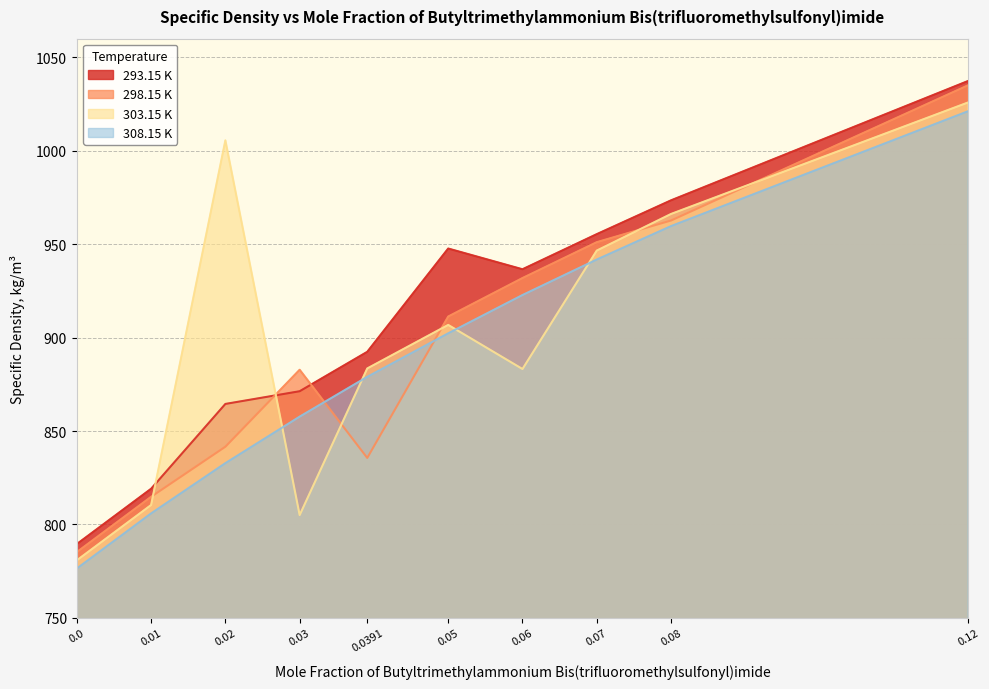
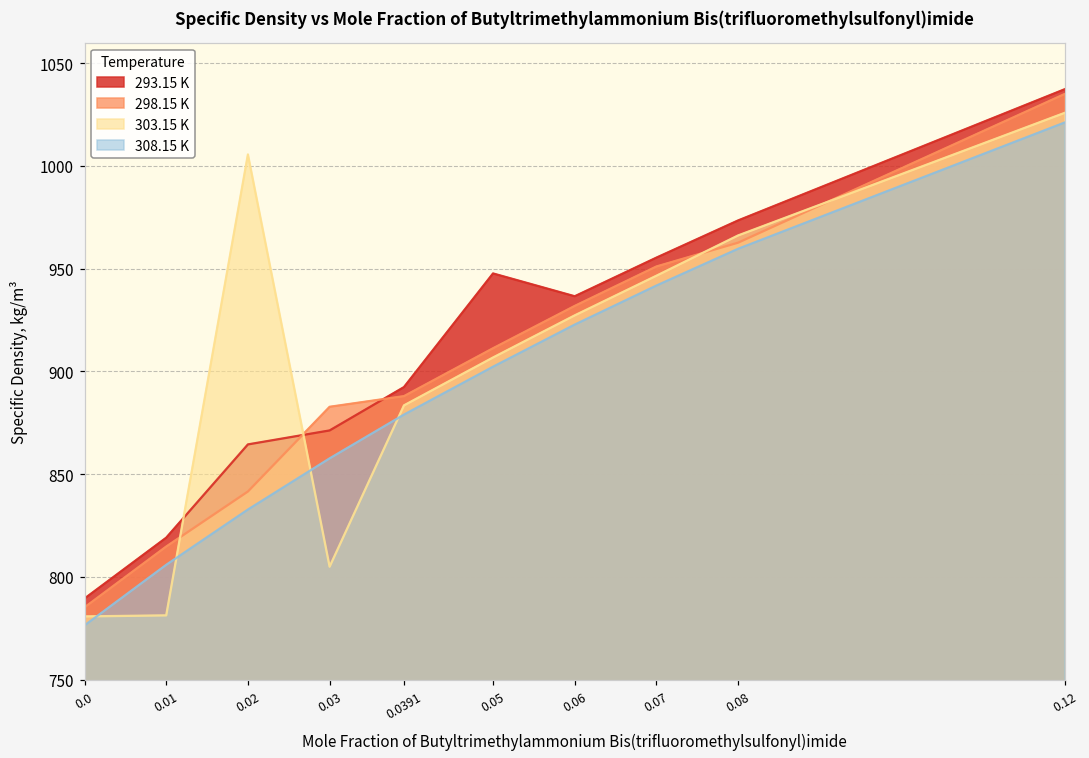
303.15 K, 0.01: 810 -> 781
298.15 K, 0.0391: 836 -> 888
303.15 K, 0.06: 883 -> 927
